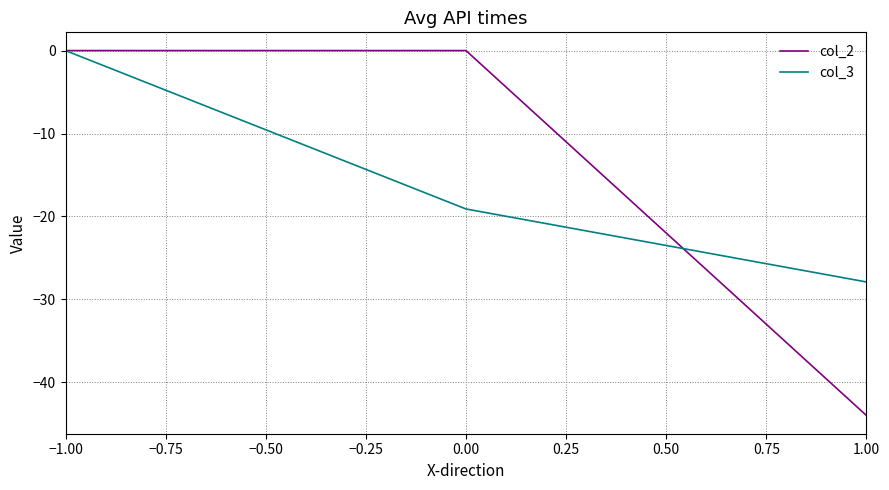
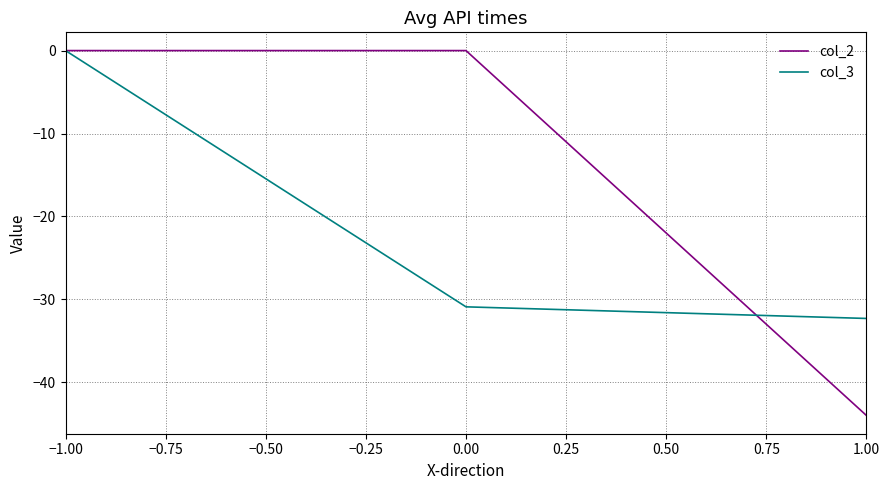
col_3, 0.00: -19 -> -31
col_3, 1.00: -28 -> -32
